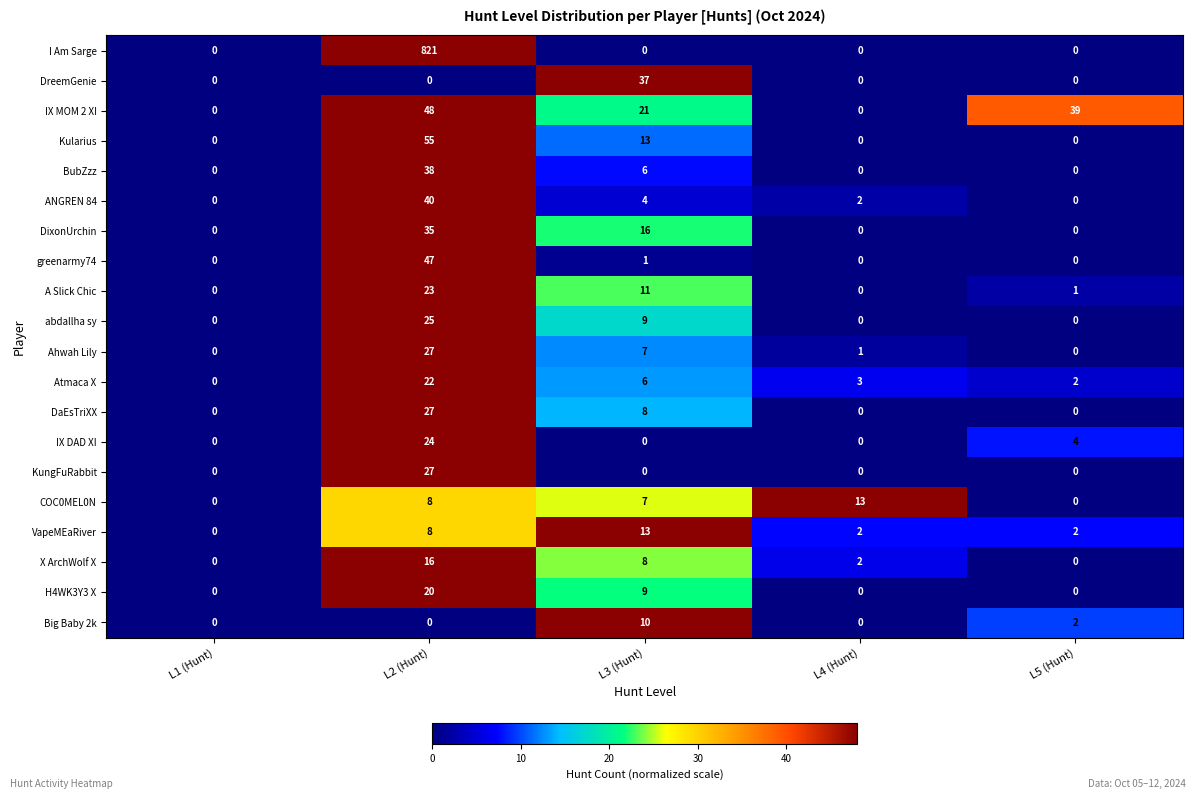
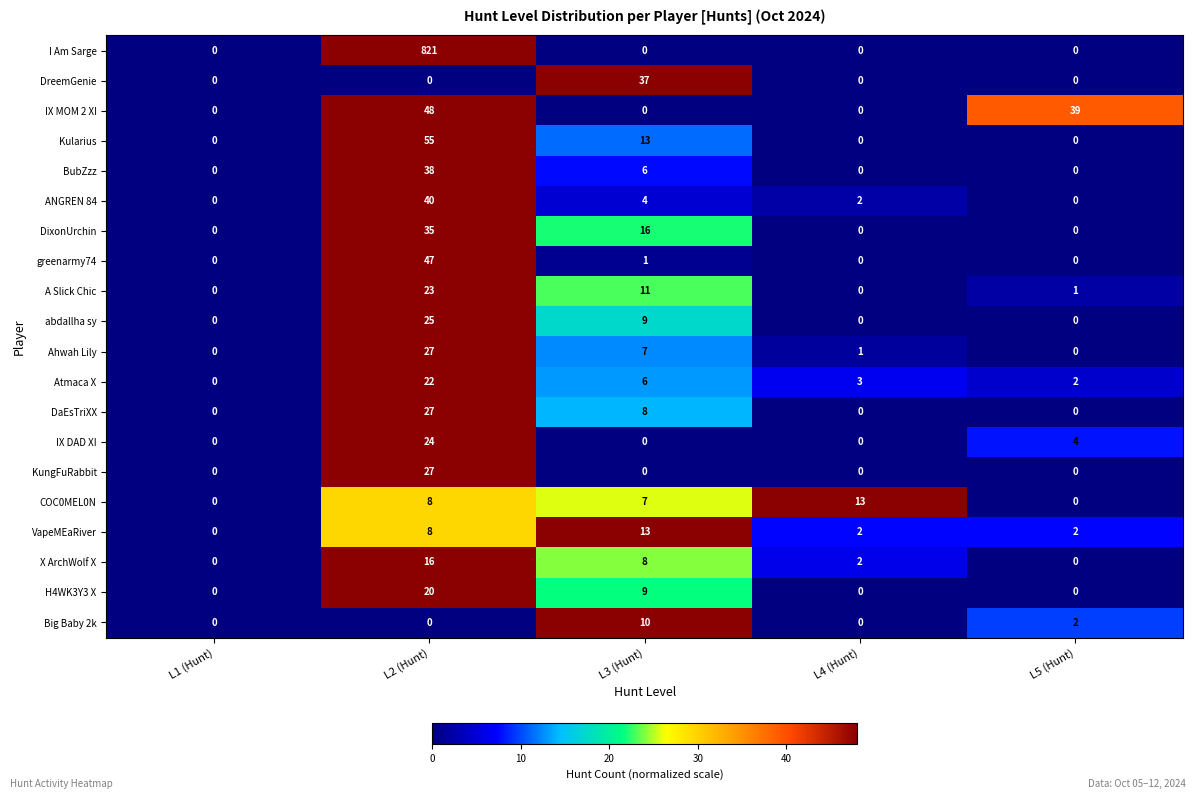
IX MOM 2 XI, L3 (Hunt): 21 -> 0
